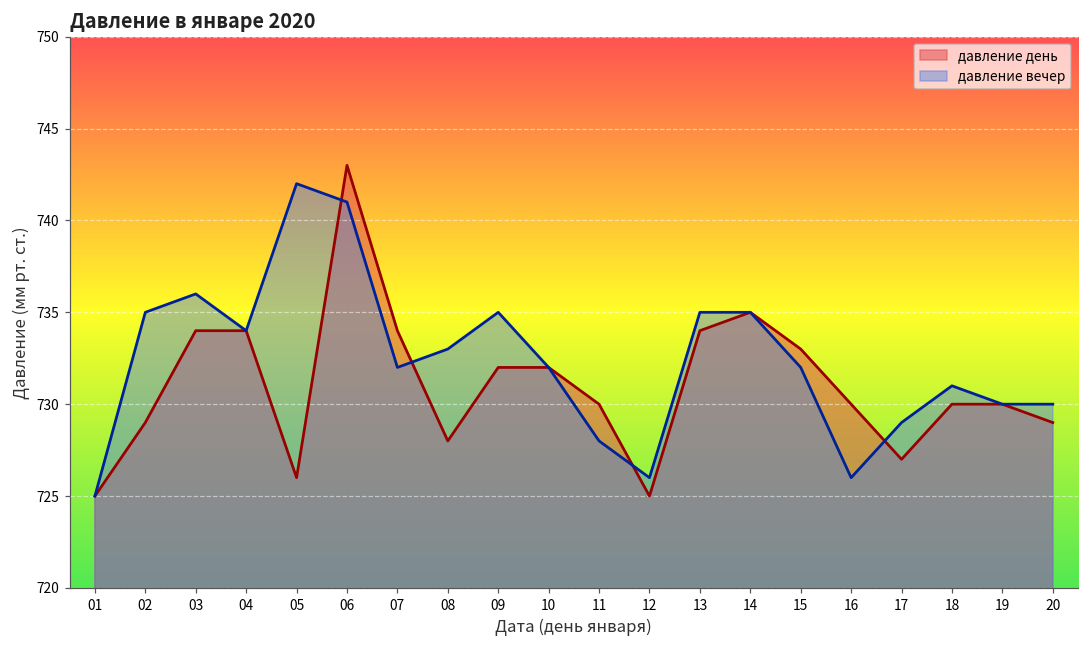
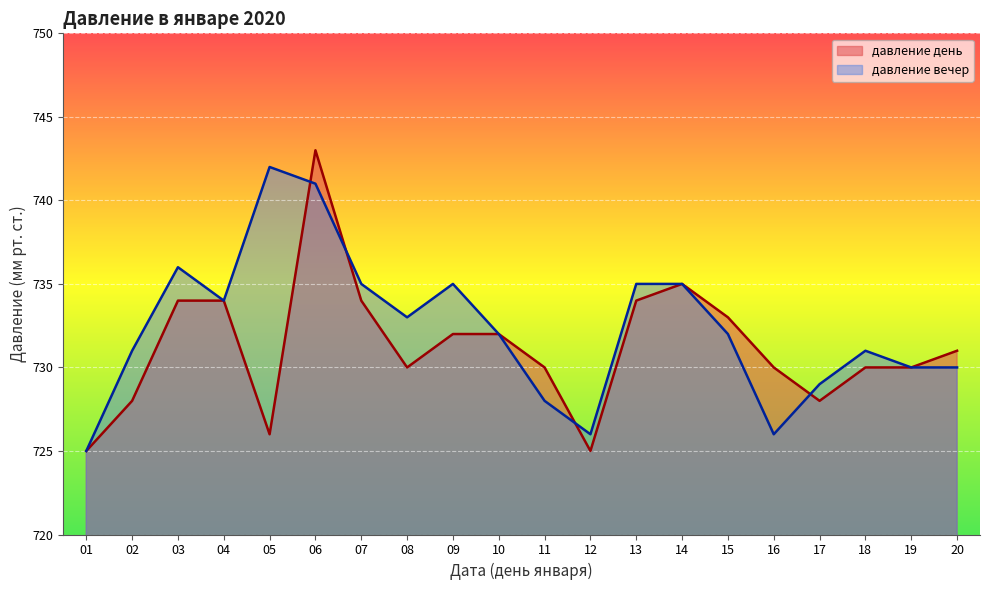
давление день, 02: 729 -> 728
давление вечер, 02: 735 -> 731
давление вечер, 07: 732 -> 735
давление день, 08: 728 -> 730
давление день, 17: 727 -> 728
давление день, 20: 729 -> 731
